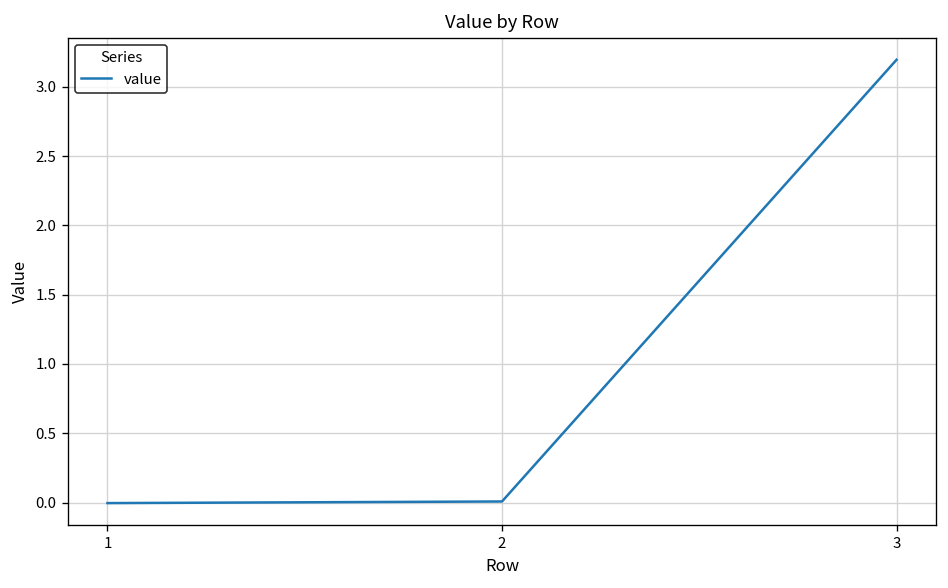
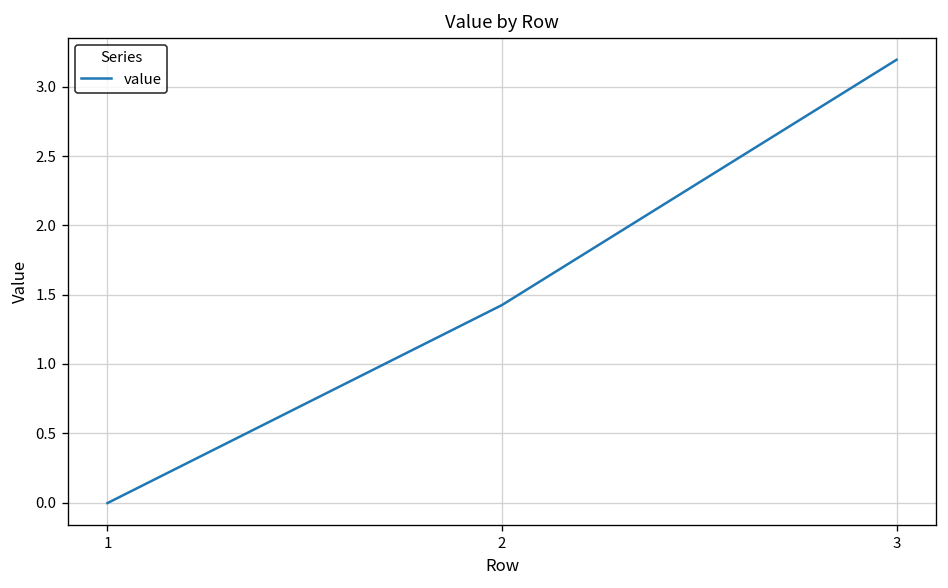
2: 0.01 -> 1.43
